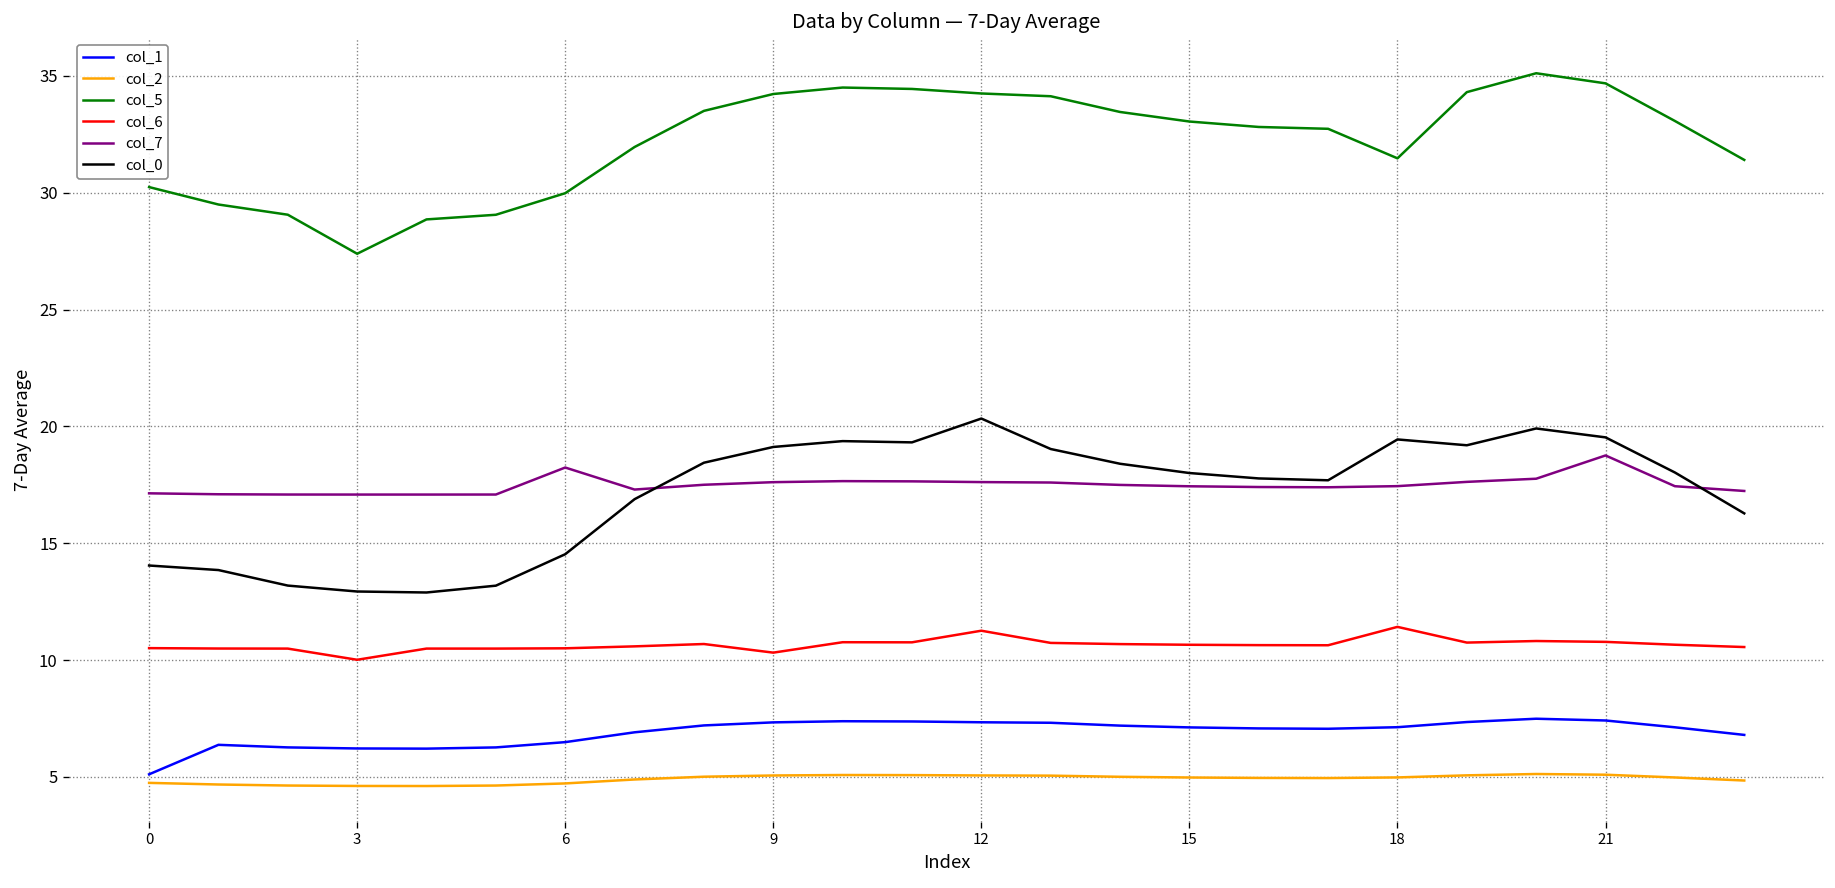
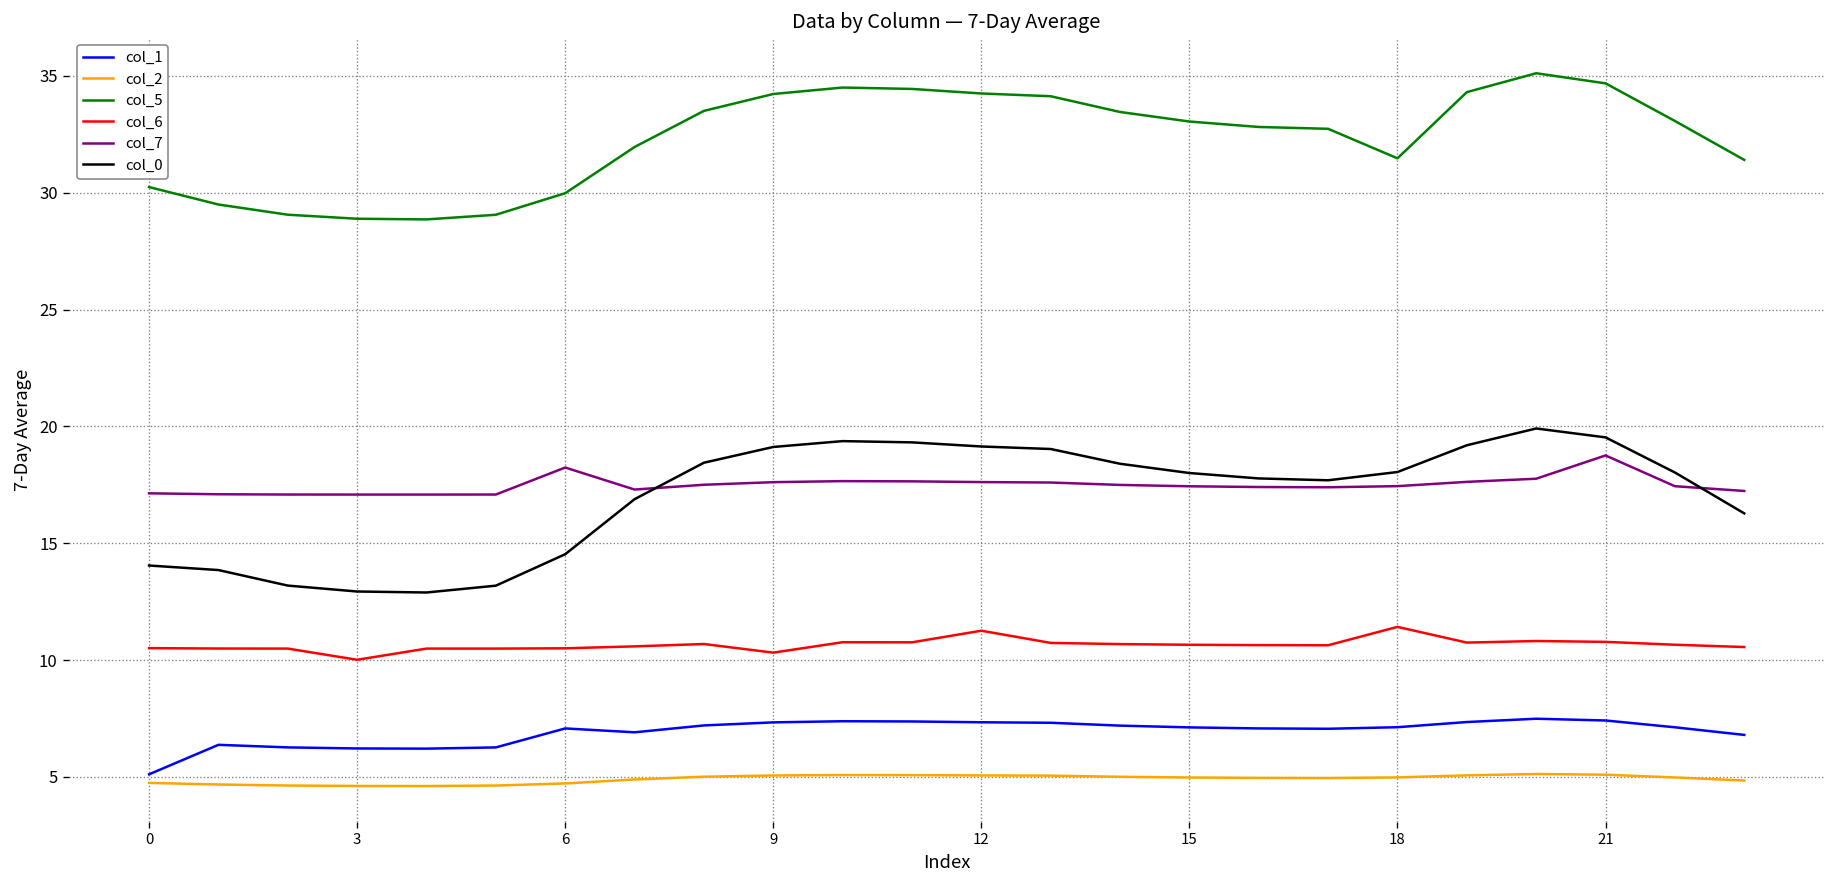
col_5, 3: 27.4 -> 28.9
col_1, 6: 6.5 -> 7.1
col_0, 12: 20.3 -> 19.1
col_0, 18: 19.4 -> 18.0
